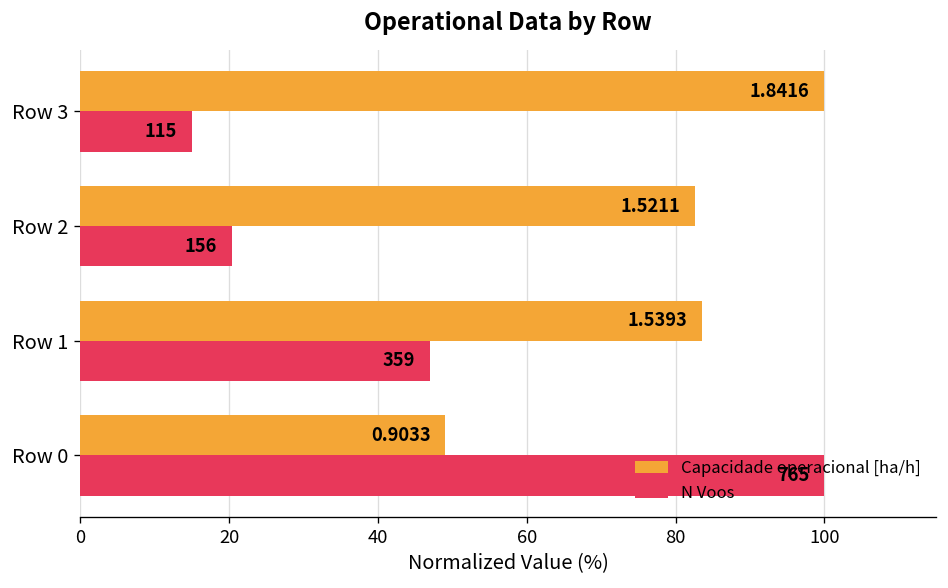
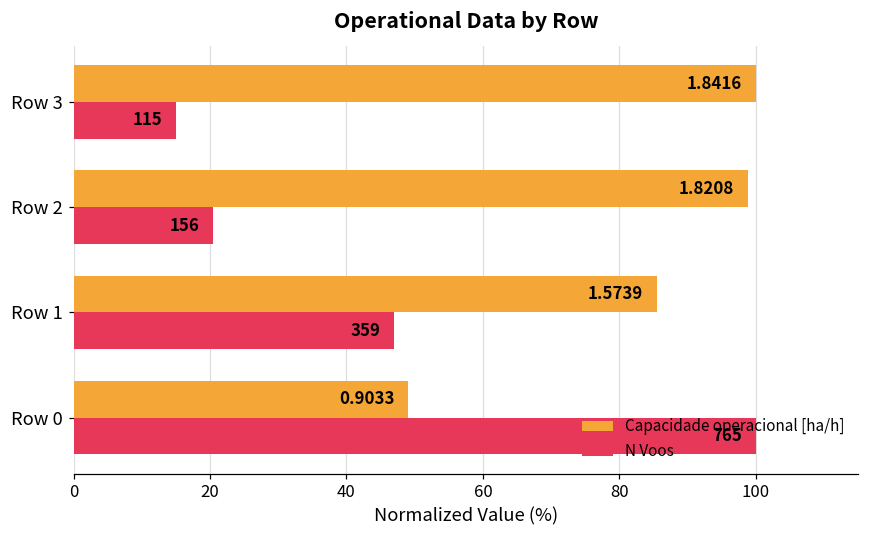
Capacidade operacional [ha/h], Row 2: 1.5211 -> 1.8208
Capacidade operacional [ha/h], Row 1: 1.5393 -> 1.5739
